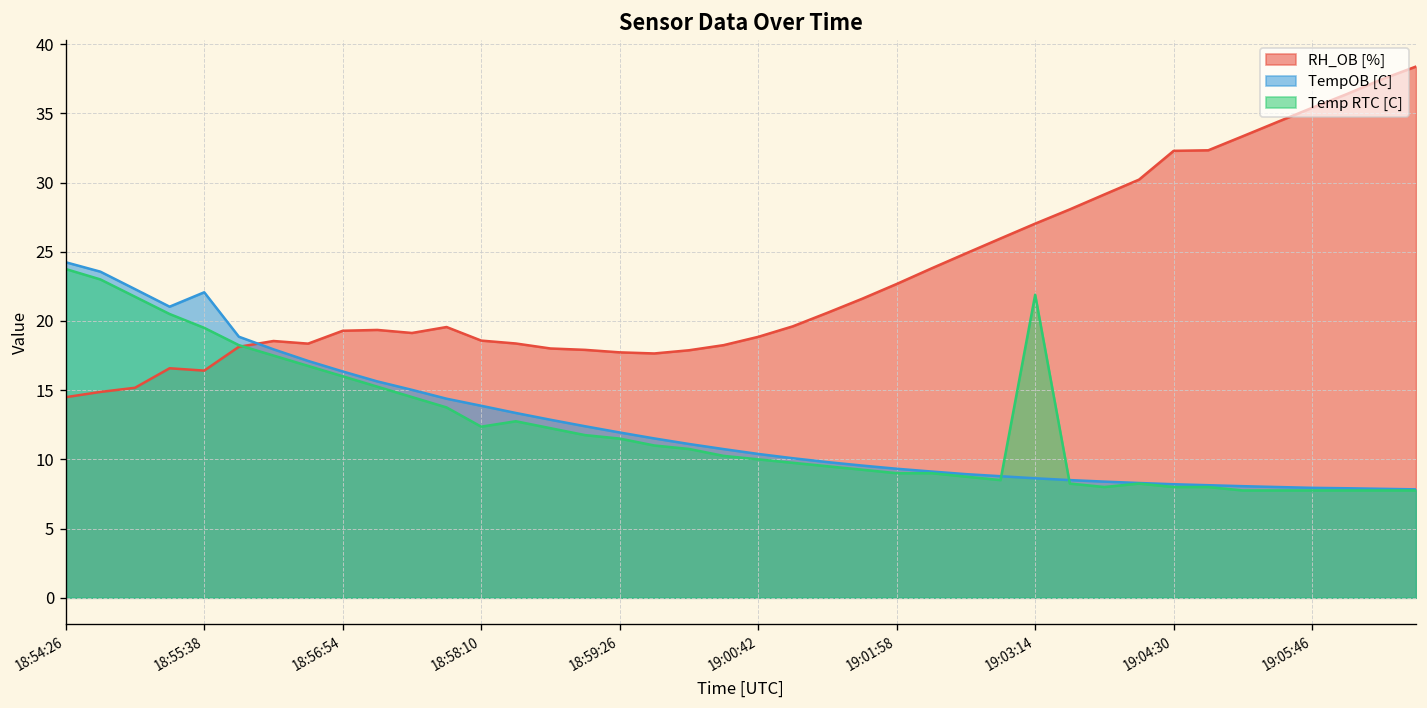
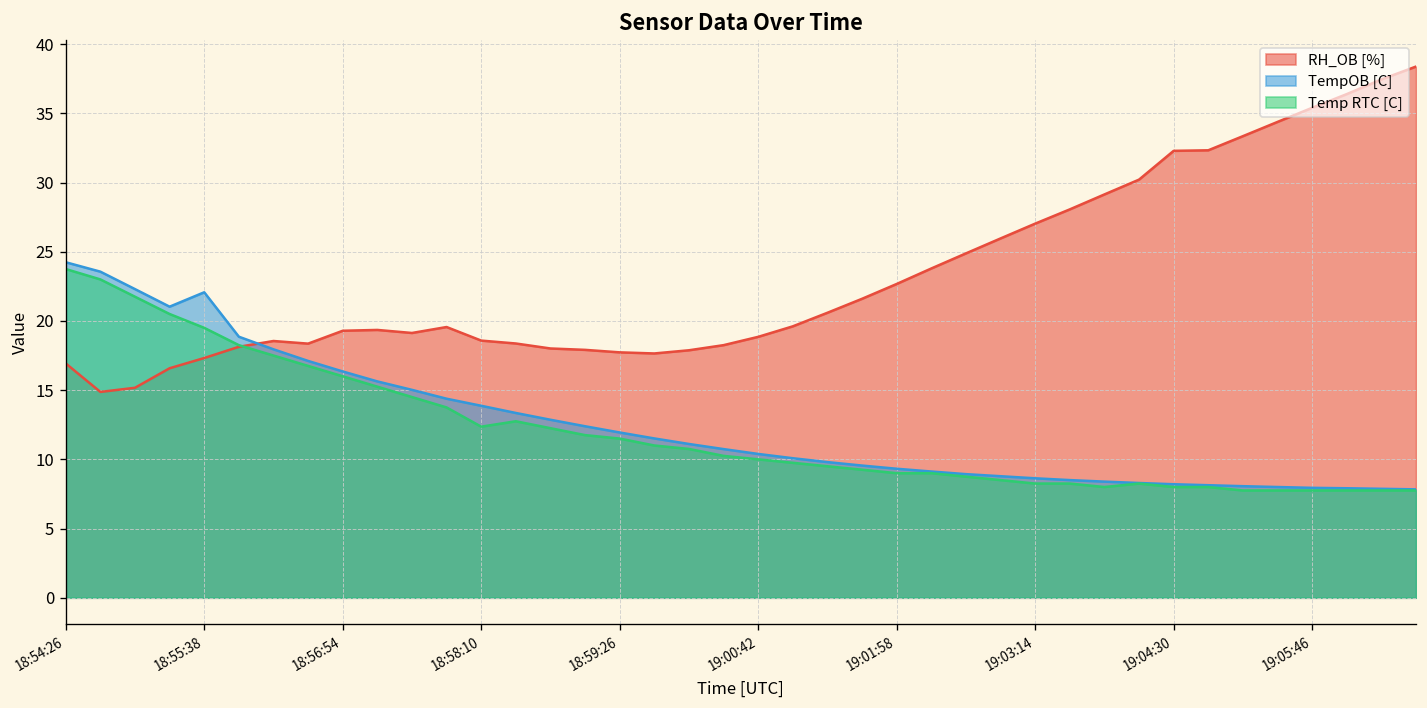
RH_OB [%], 18:54:26: 14.5 -> 16.9
RH_OB [%], 18:55:38: 16.4 -> 17.3
Temp RTC [C], 19:03:14: 21.9 -> 8.3
